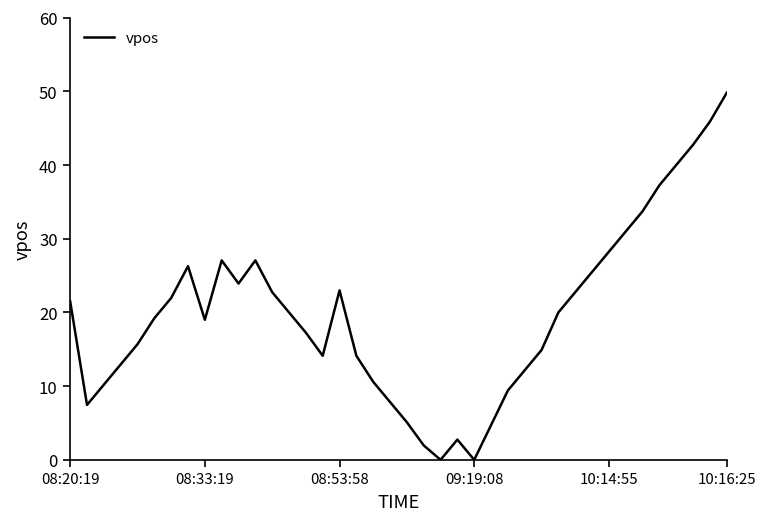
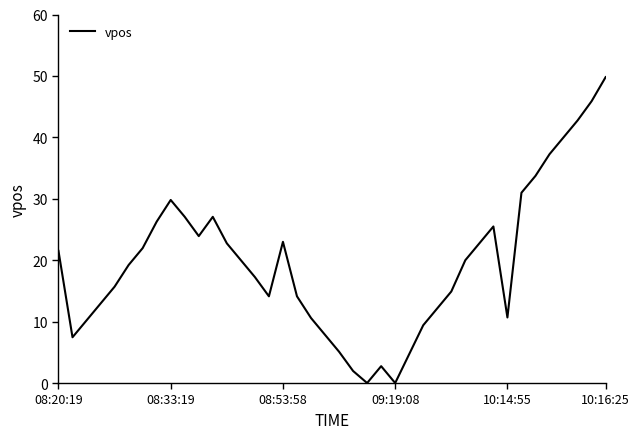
08:33:19: 19 -> 30
10:14:55: 28 -> 11
